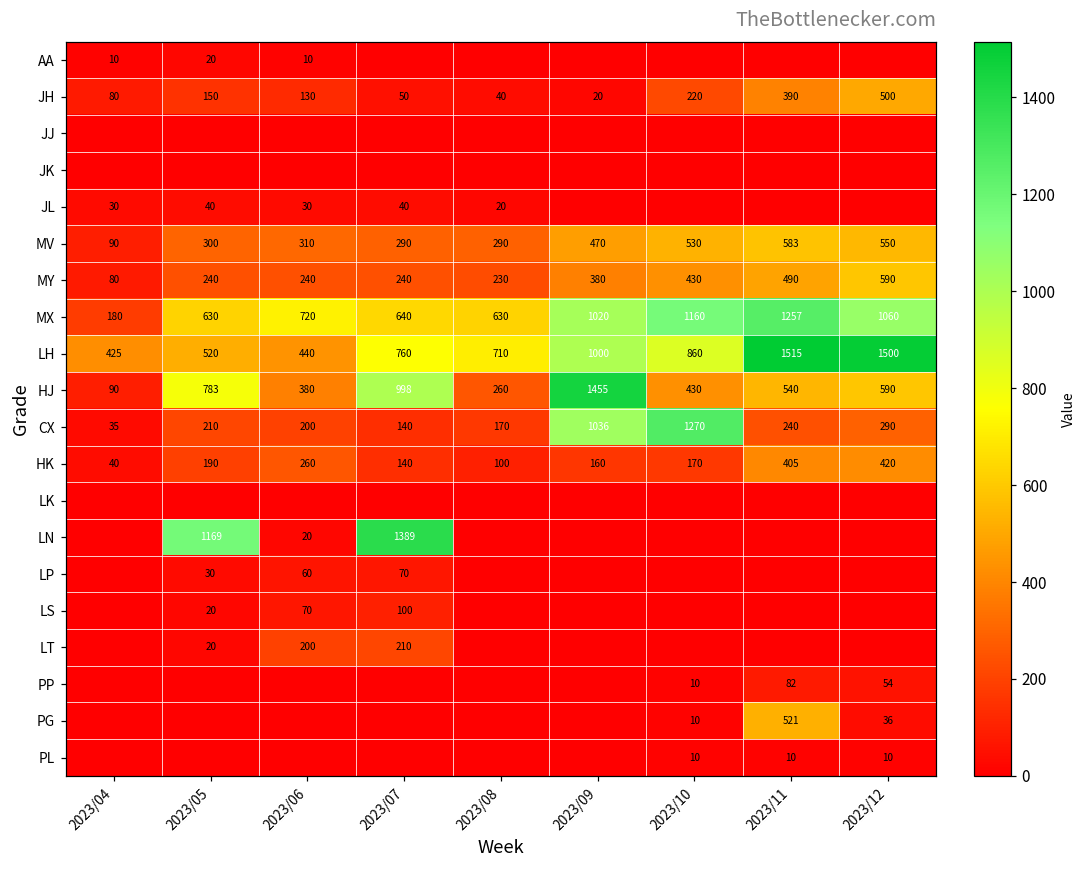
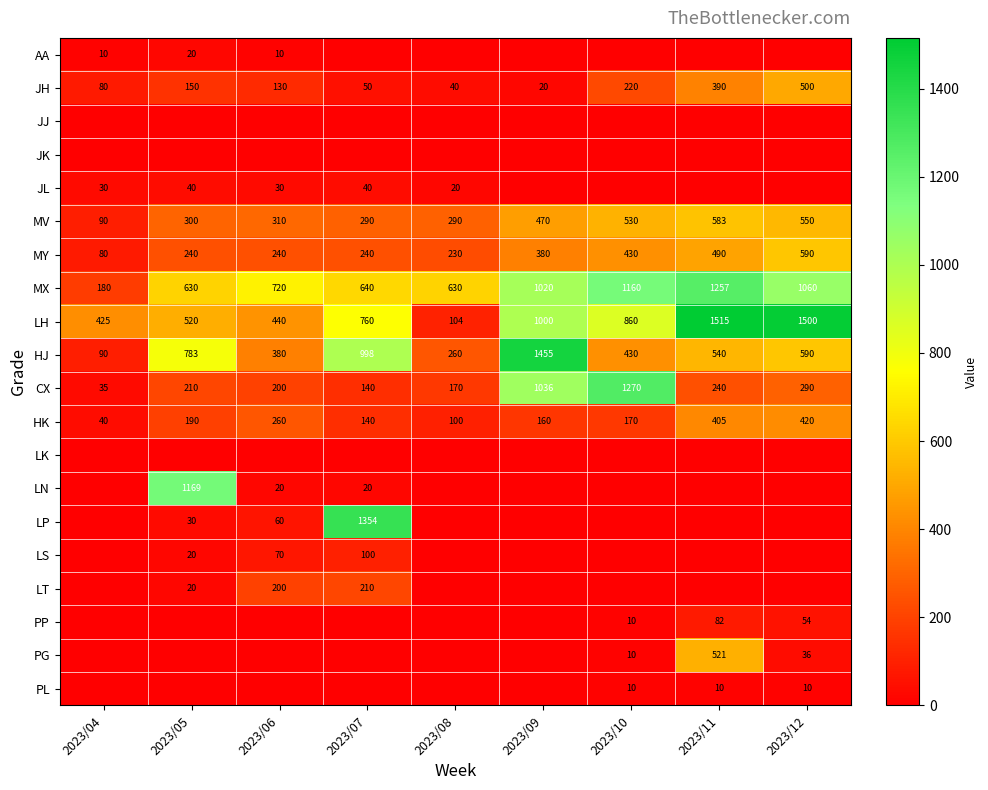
LH, 2023/08: 710 -> 104
LN, 2023/07: 1389 -> 20
LP, 2023/07: 70 -> 1354
